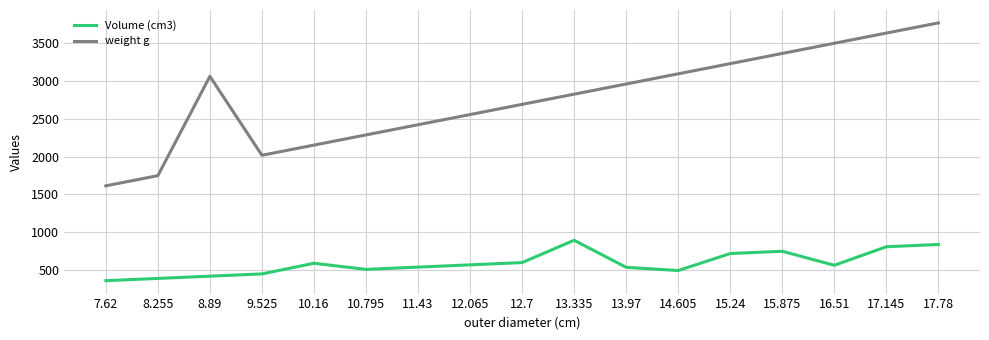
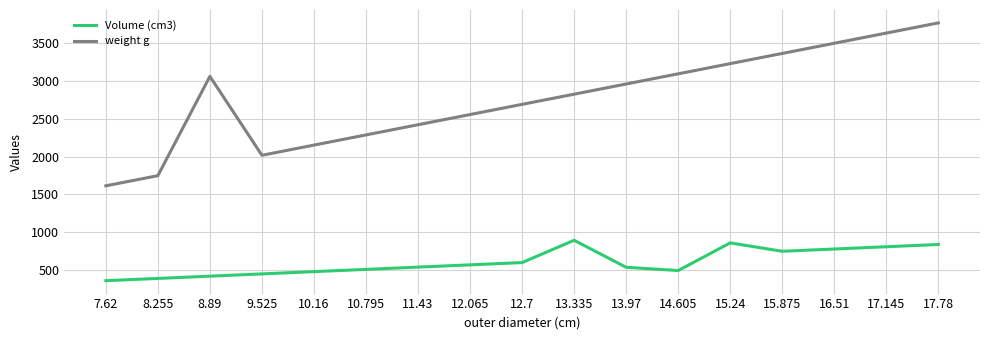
Volume (cm3), 10.16: 600 -> 500
Volume (cm3), 15.24: 700 -> 900
Volume (cm3), 16.51: 600 -> 800
